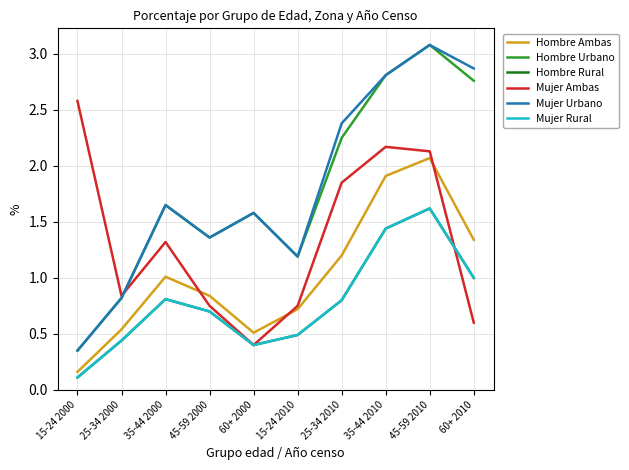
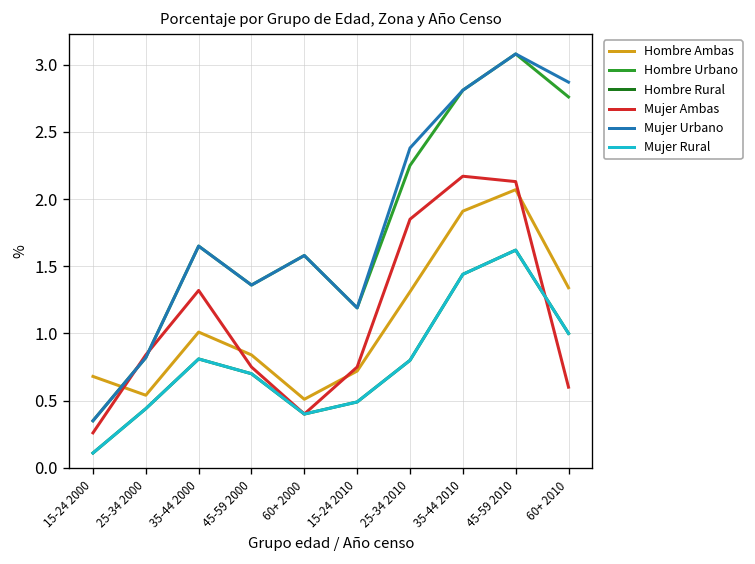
Hombre Ambas, 15-24 2000: 0.16 -> 0.68
Mujer Ambas, 15-24 2000: 2.58 -> 0.26
Hombre Ambas, 25-34 2010: 1.20 -> 1.31
